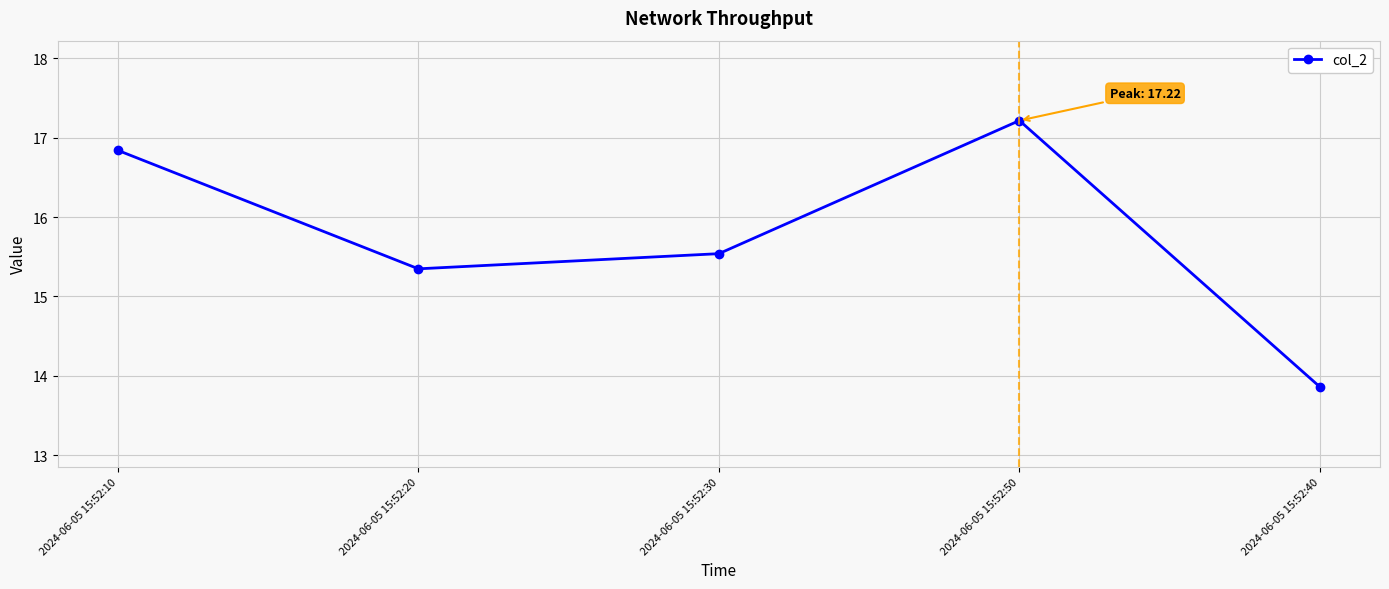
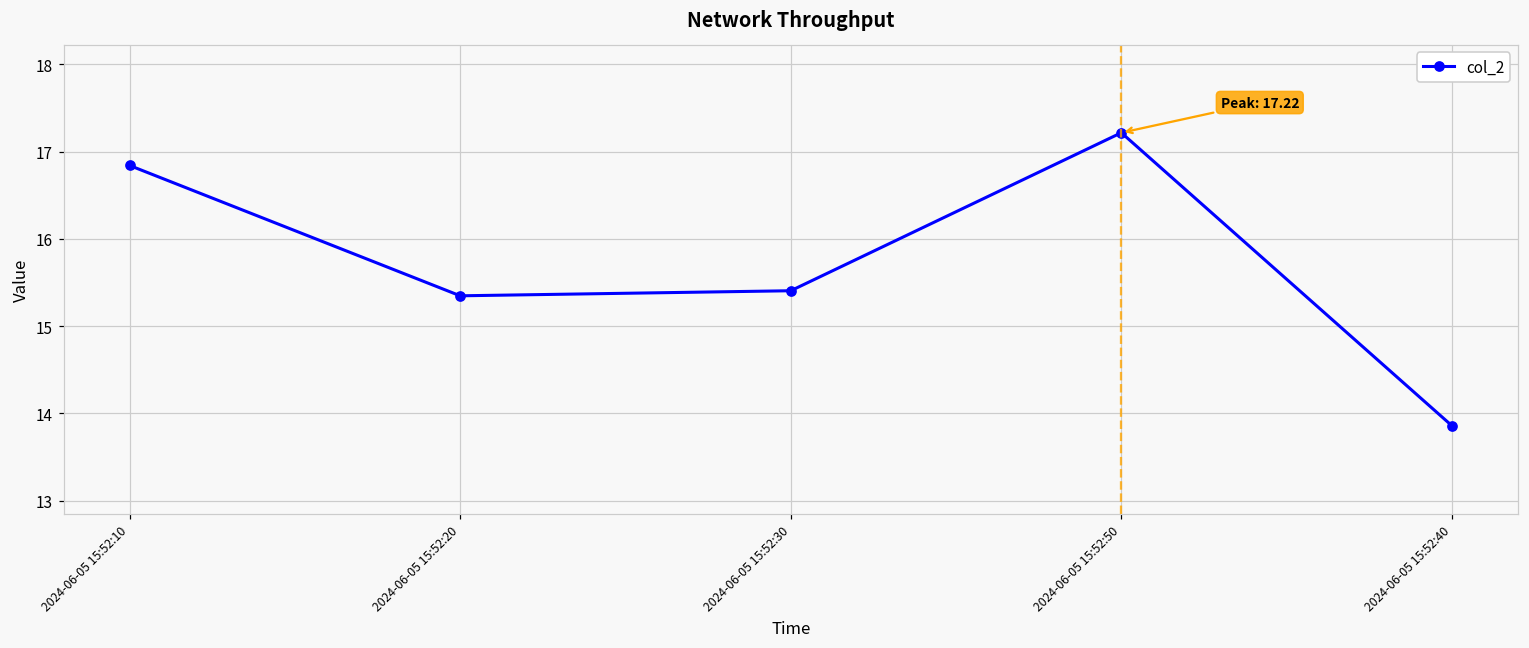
2024-06-05 15:52:30: 15.5 -> 15.4
